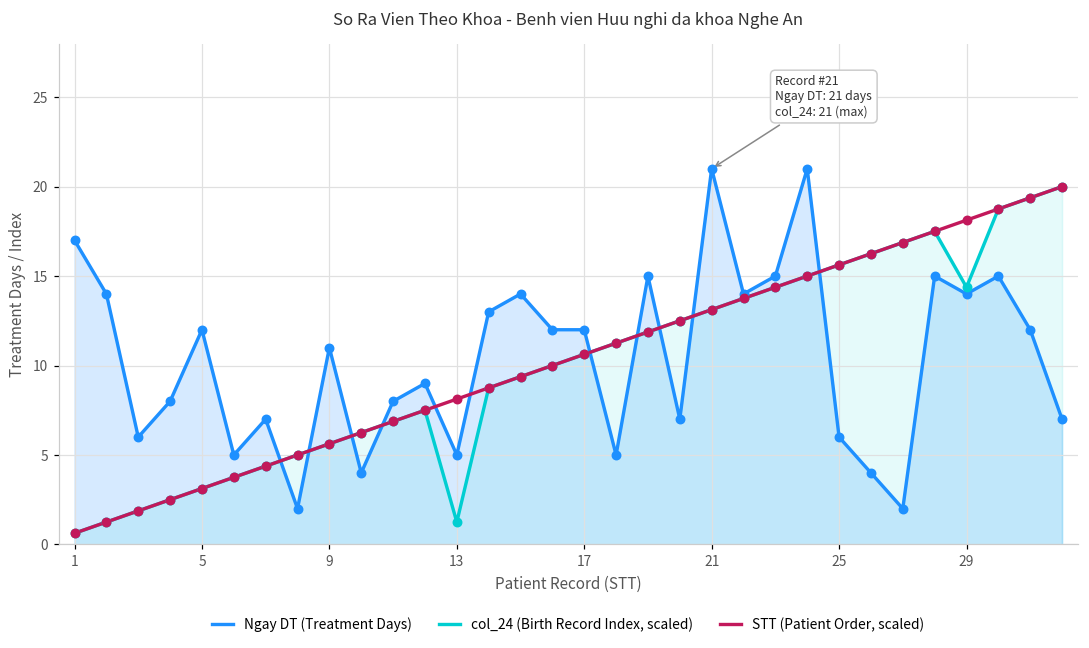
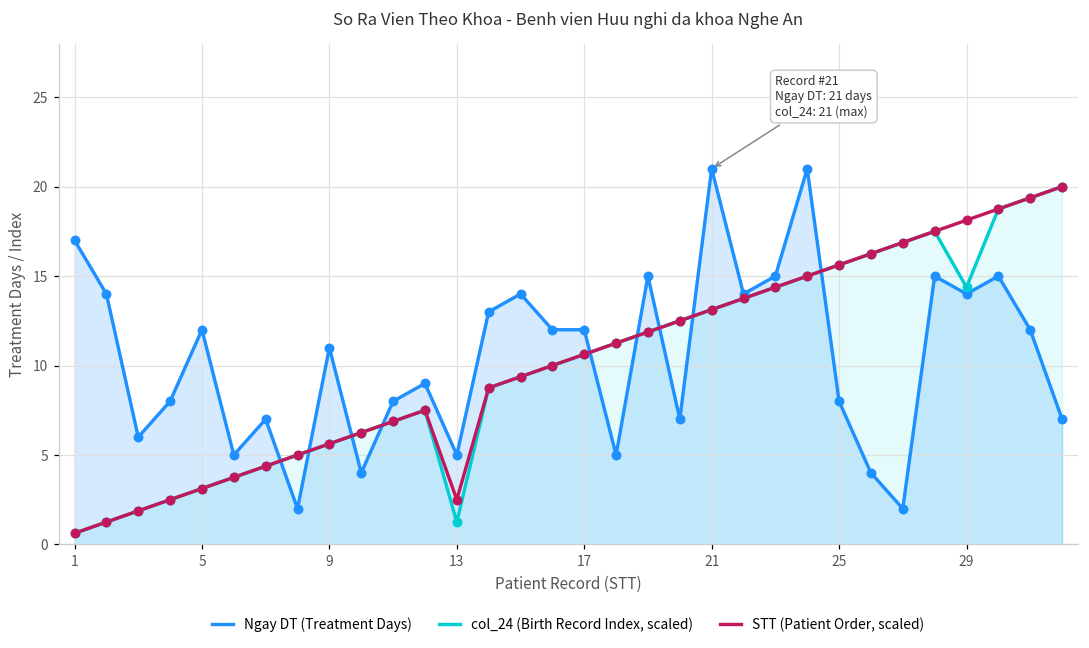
STT (Patient Order, scaled), 13: 8.1 -> 2.5
Ngay DT (Treatment Days), 25: 6 -> 8
